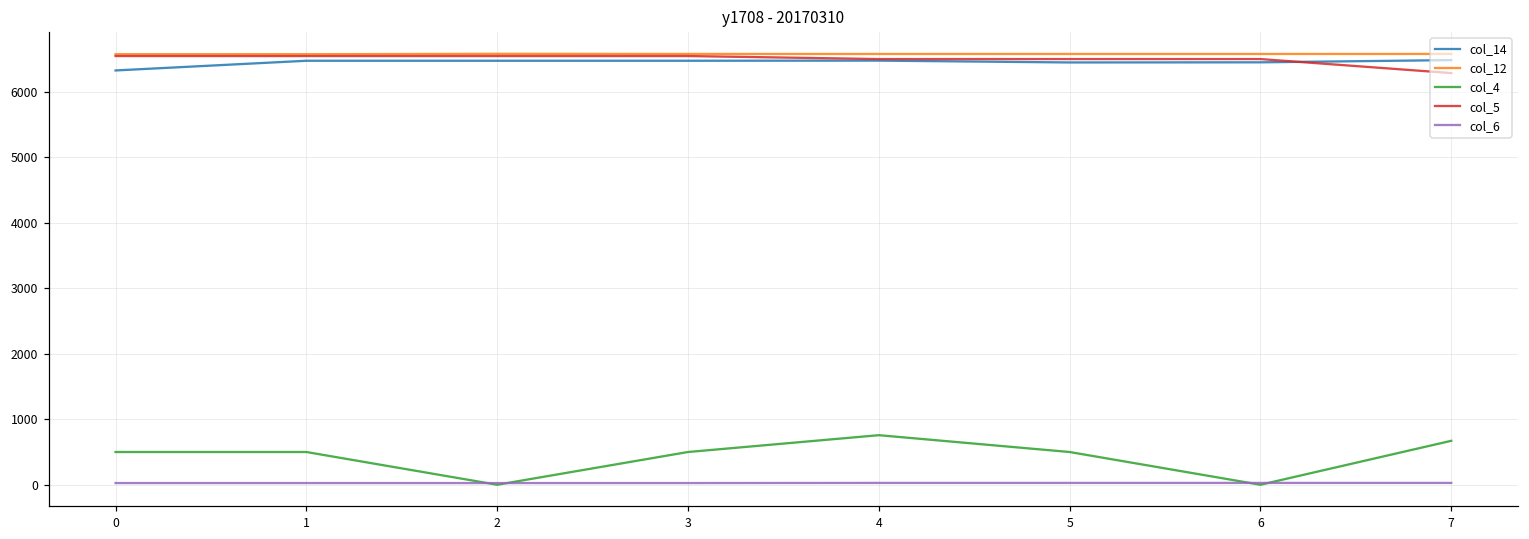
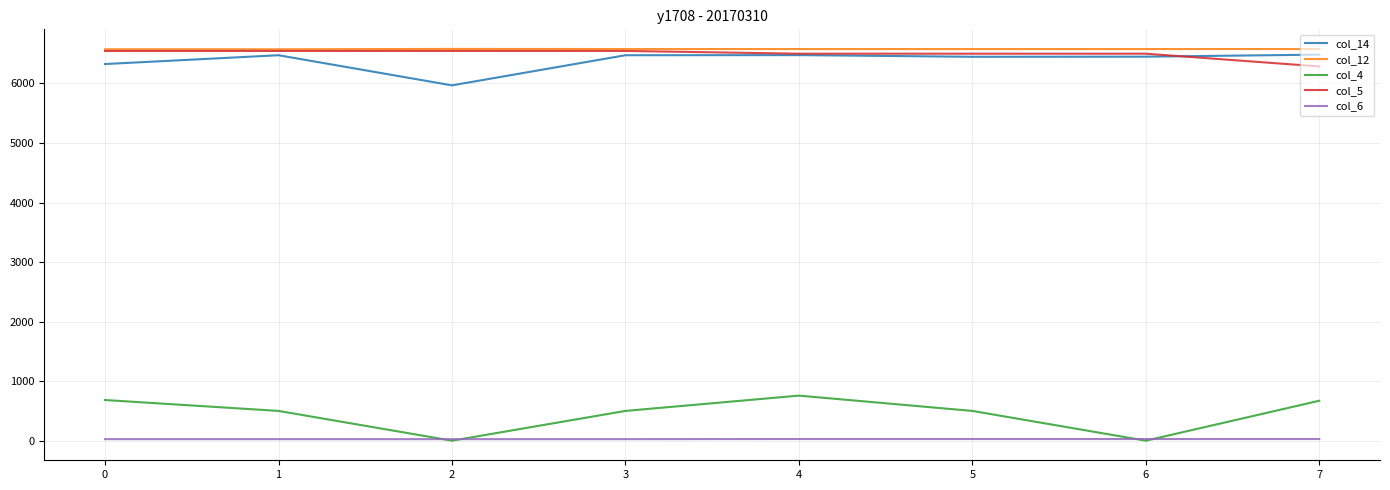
col_4, 0: 500 -> 700
col_14, 2: 6500 -> 6000
